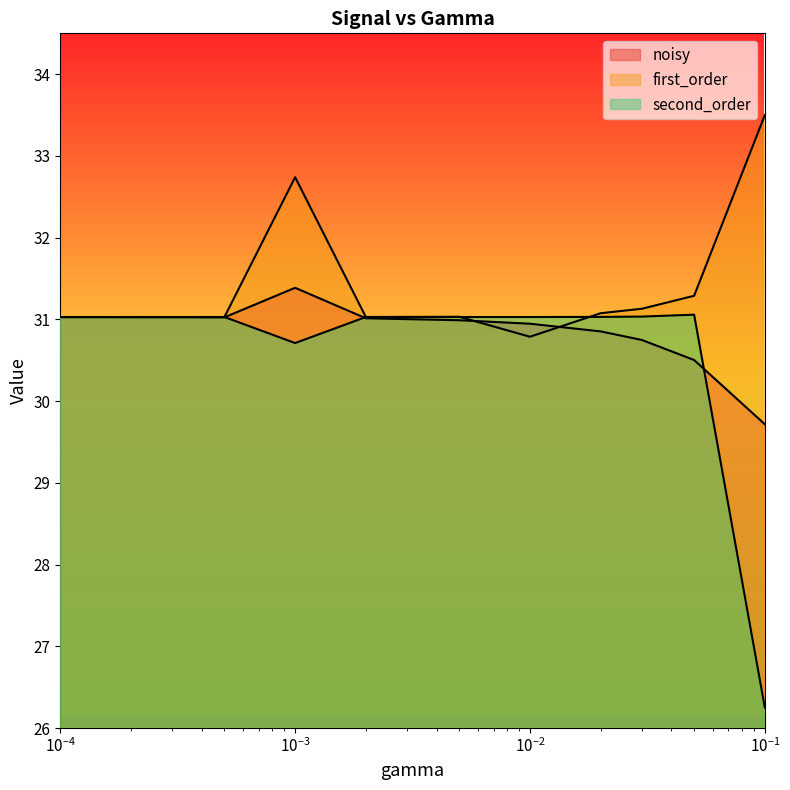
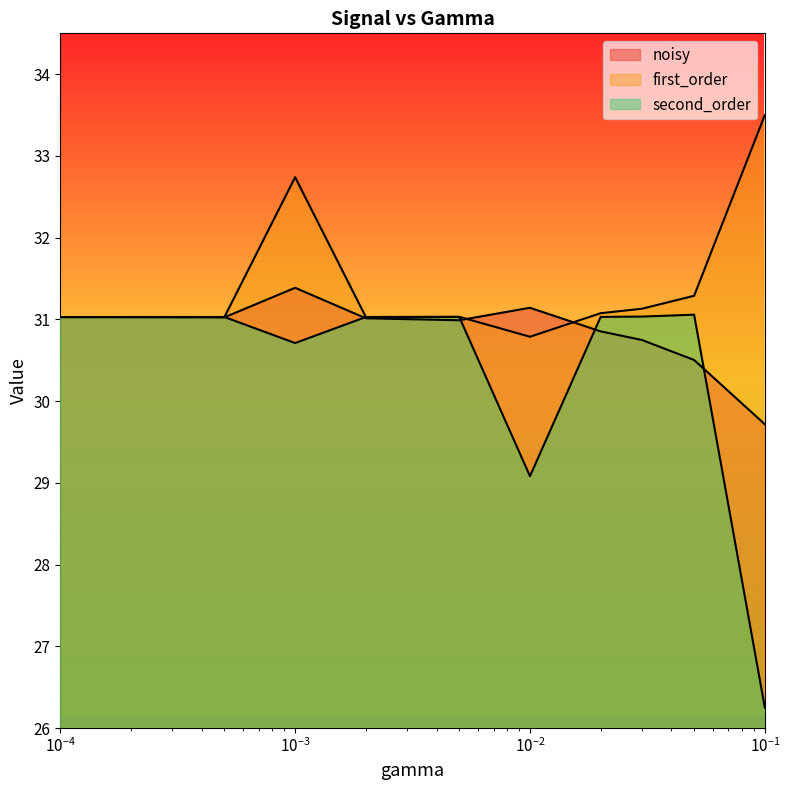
noisy, 10^-2: 30.9 -> 31.1
second_order, 10^-2: 31.0 -> 29.1
